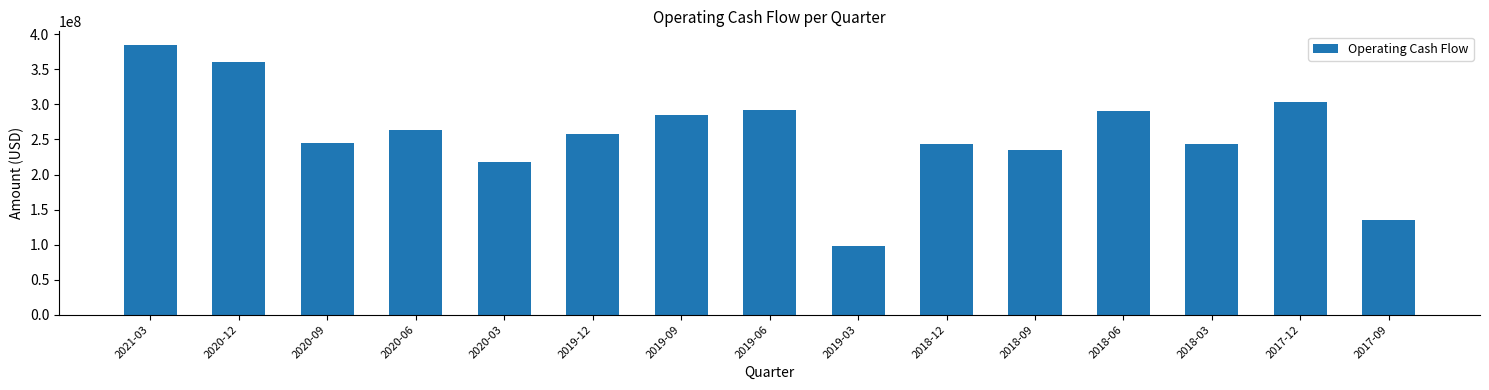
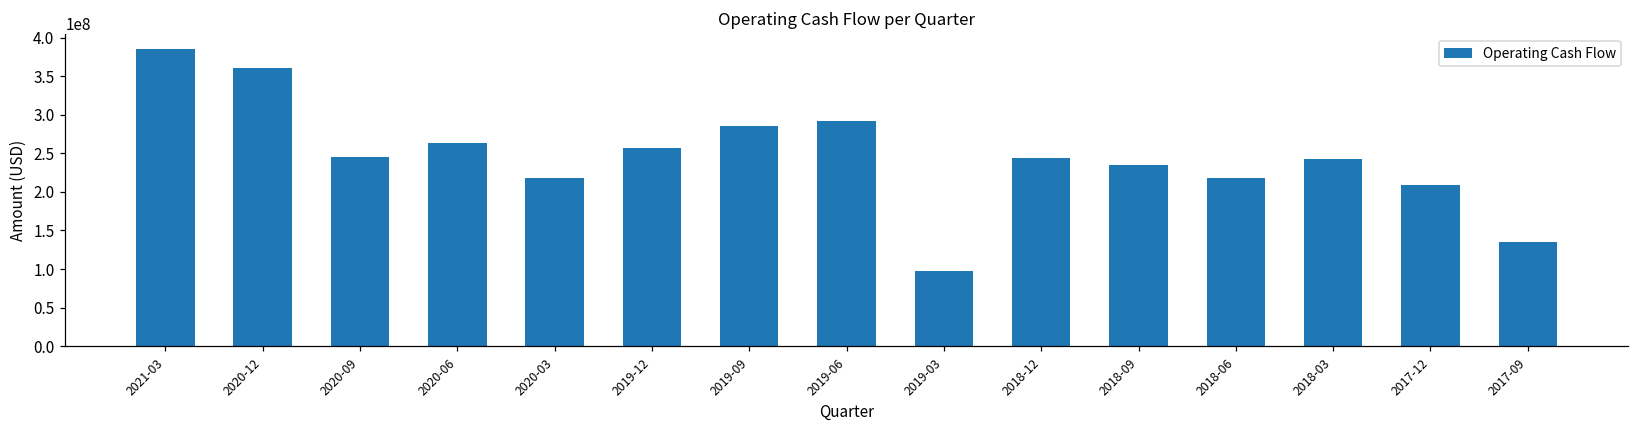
2018-06: 290000000 -> 220000000
2017-12: 300000000 -> 210000000
